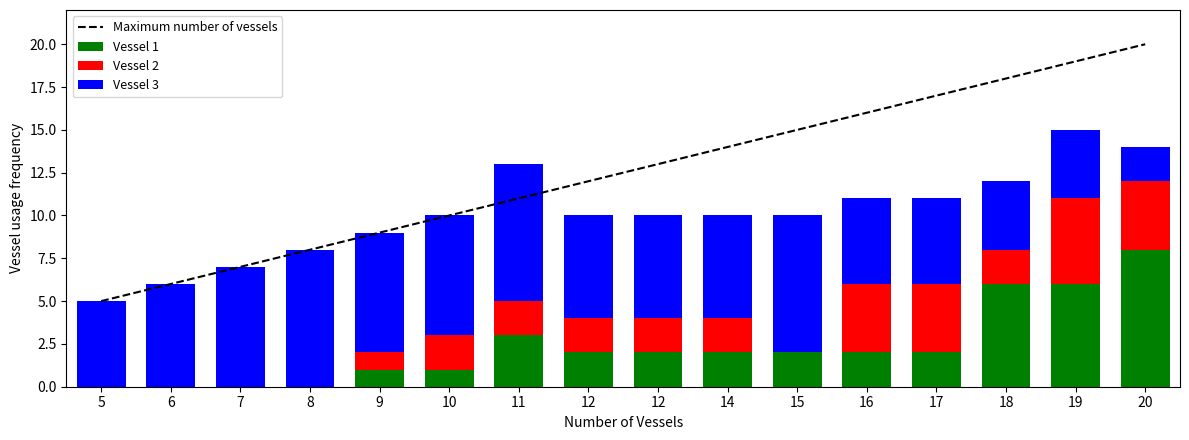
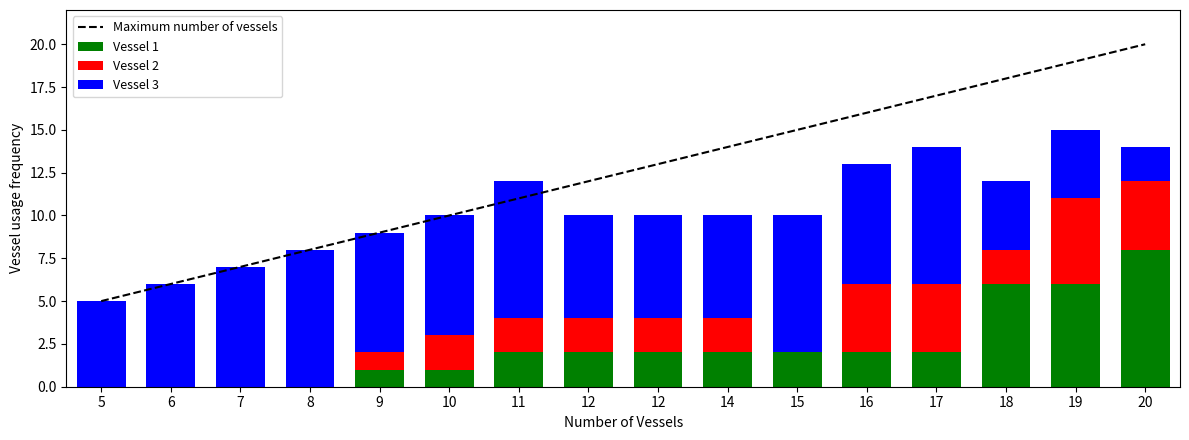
Vessel 1, 11: 3 -> 2
Vessel 3, 16: 5 -> 7
Vessel 3, 17: 5 -> 8
